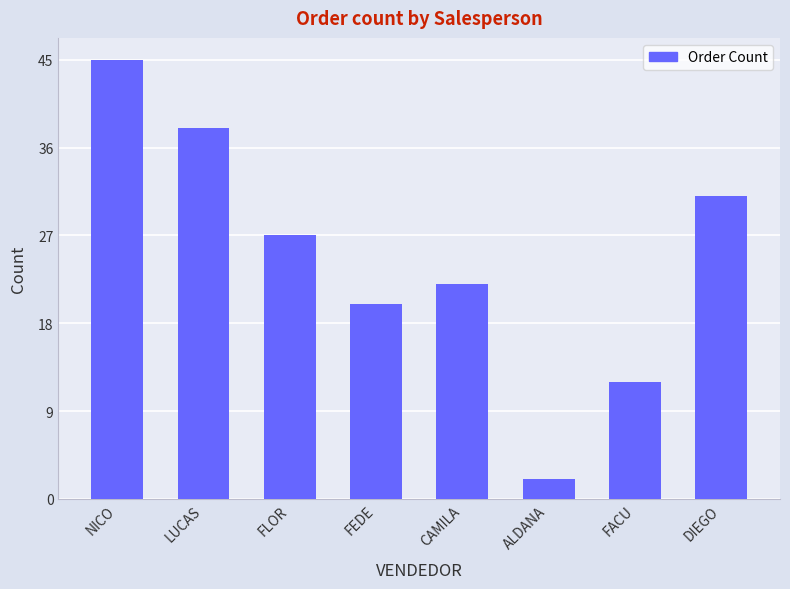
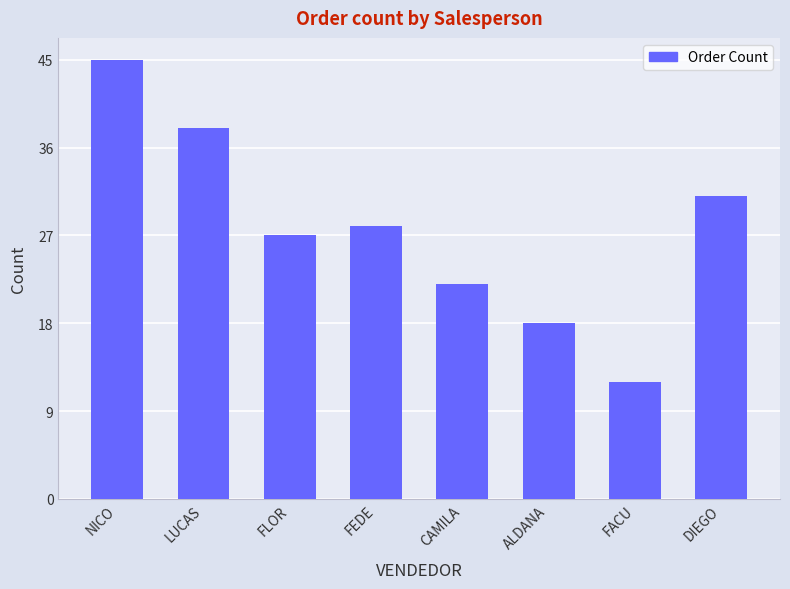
FEDE: 20 -> 28
ALDANA: 2 -> 18
